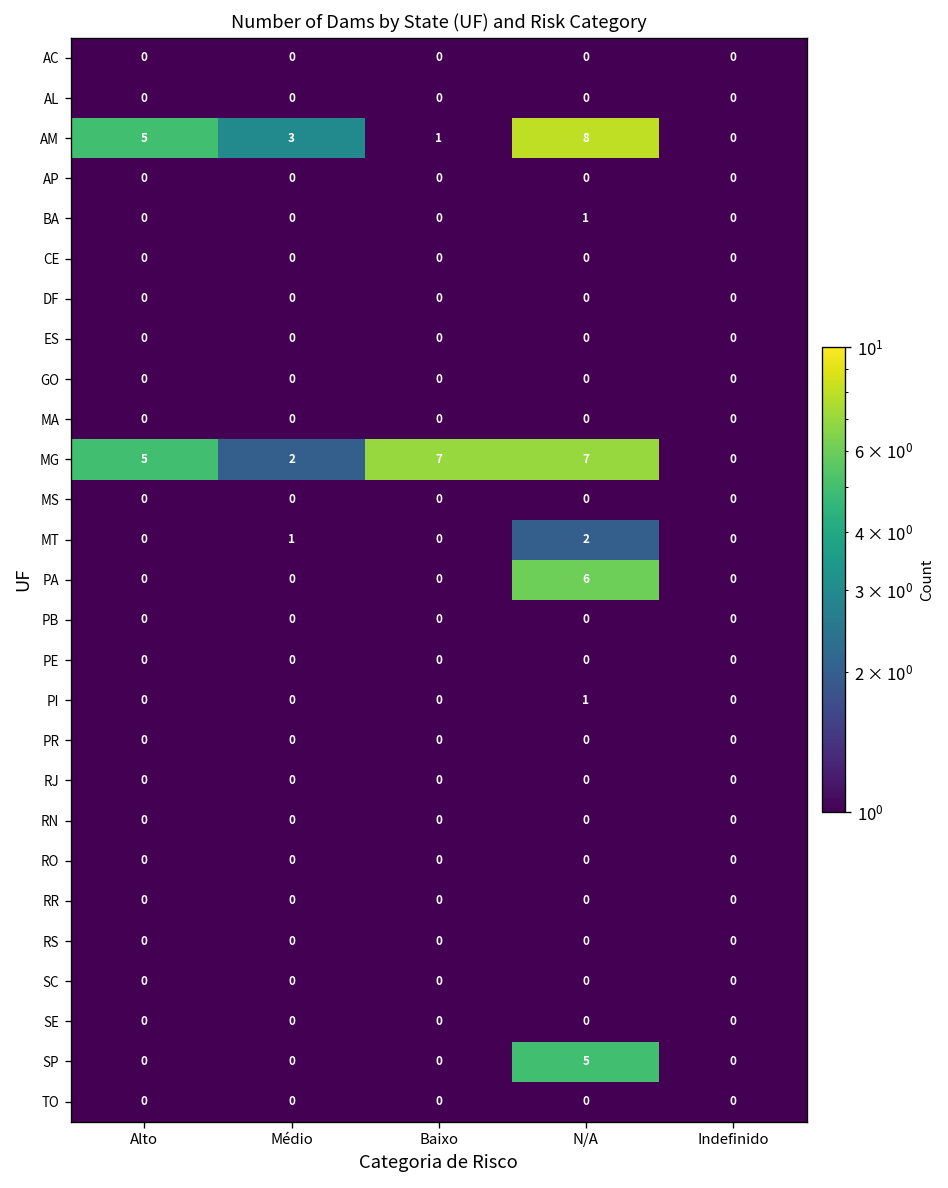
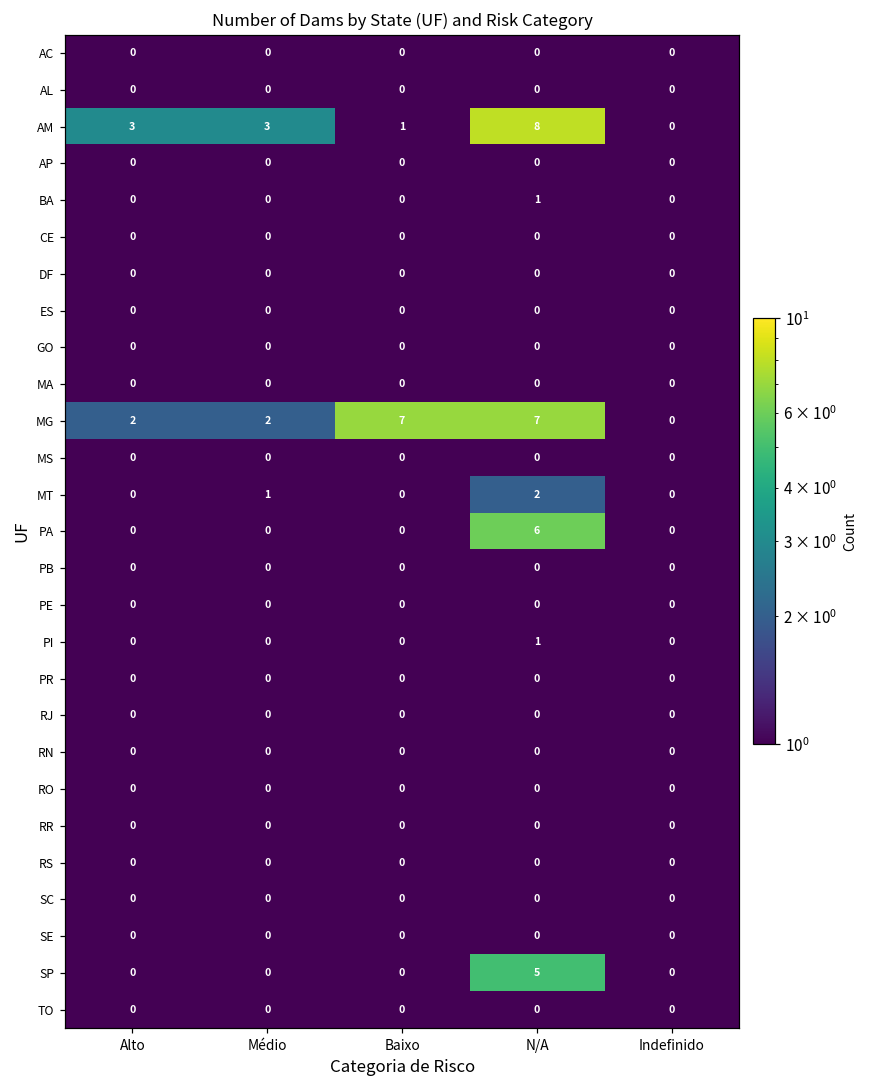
AM, Alto: 5 -> 3
MG, Alto: 5 -> 2
